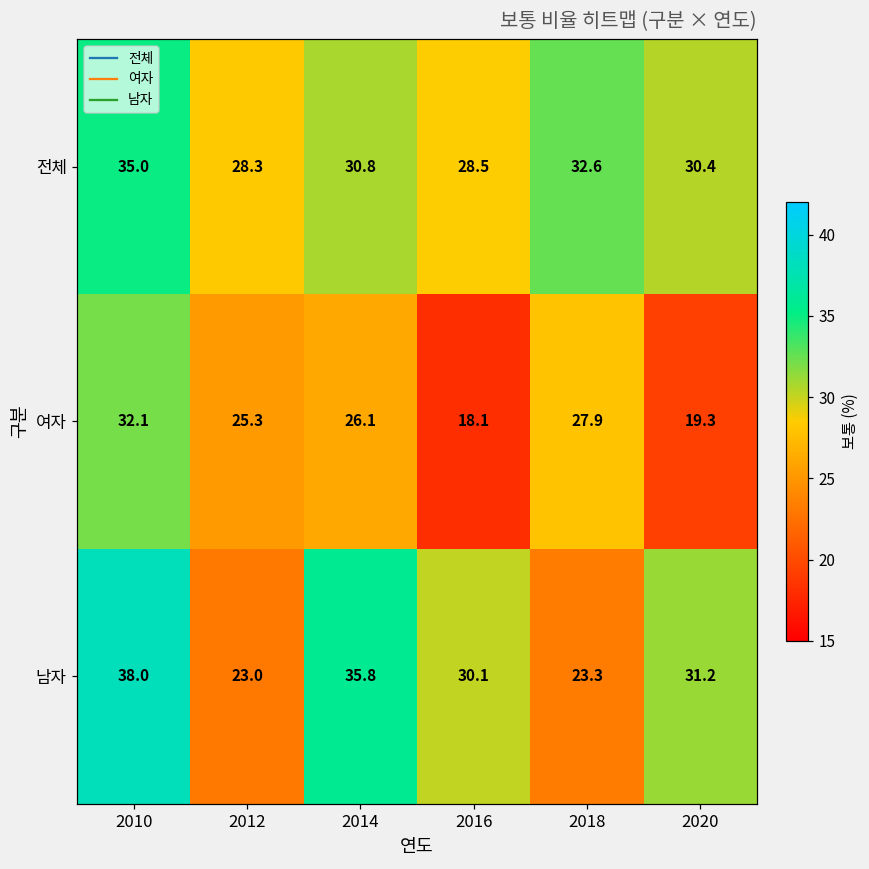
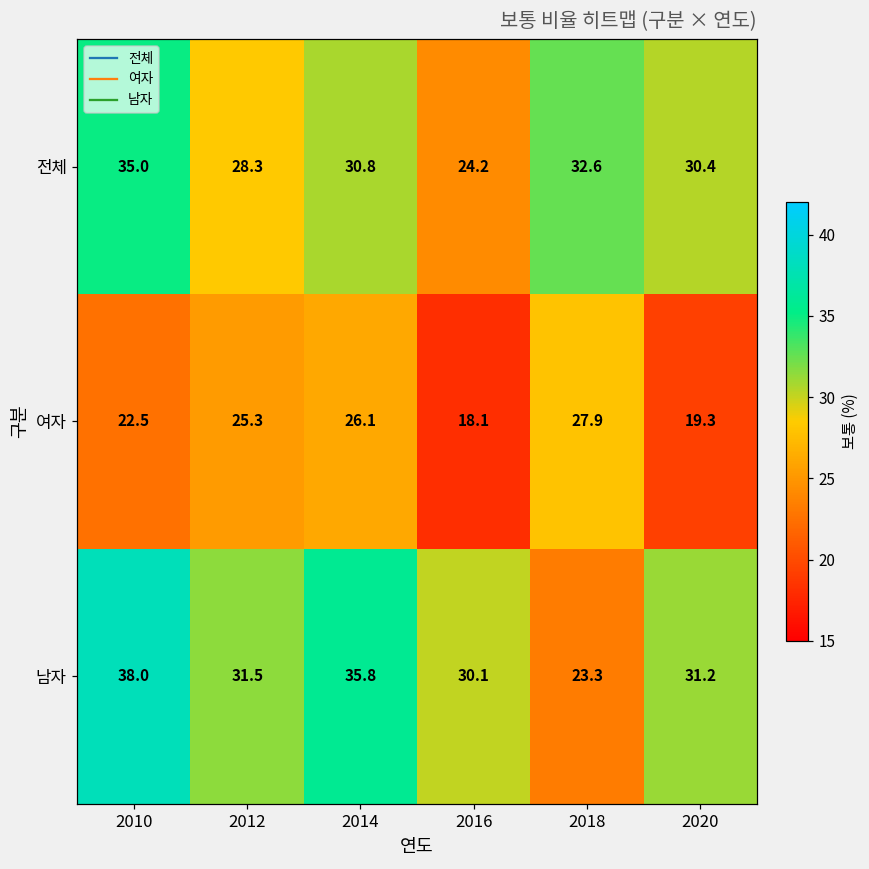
전체, 2016: 28.5 -> 24.2
여자, 2010: 32.1 -> 22.5
남자, 2012: 23.0 -> 31.5
